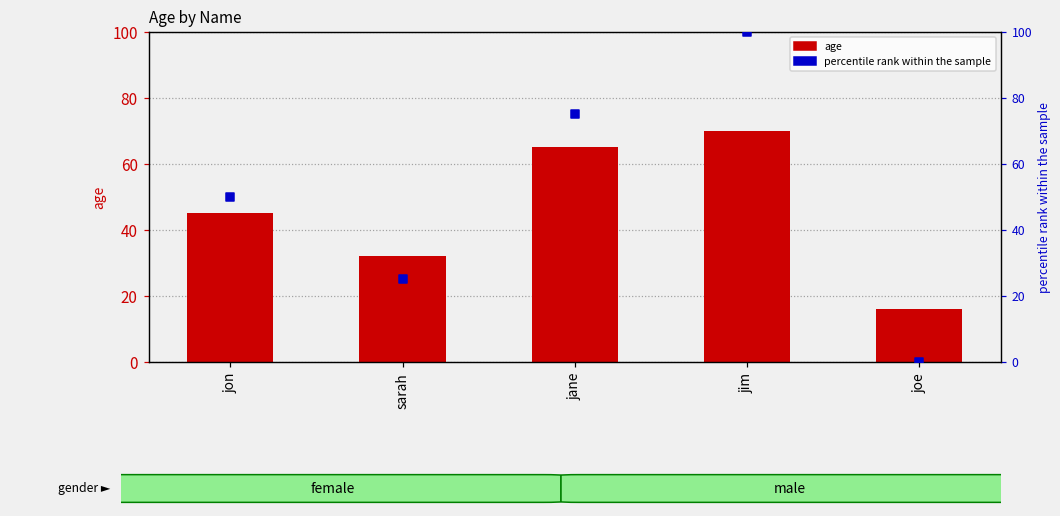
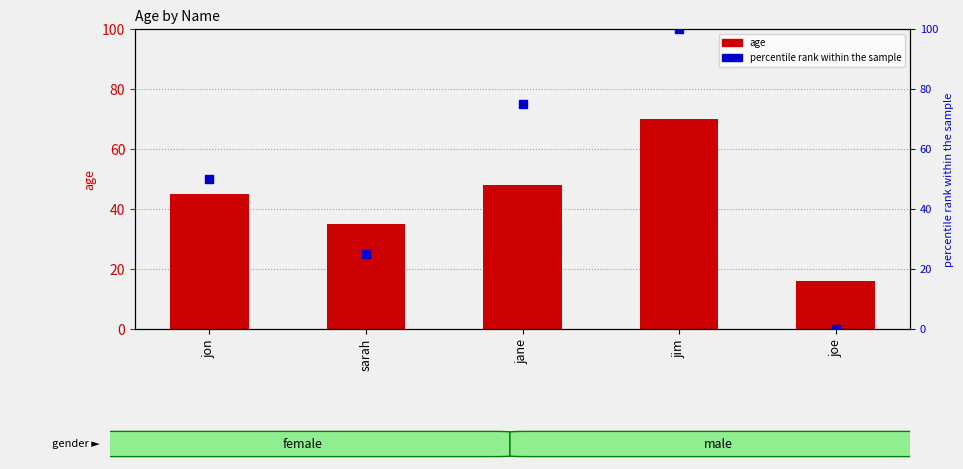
age, sarah: 32 -> 35
age, jane: 65 -> 48
